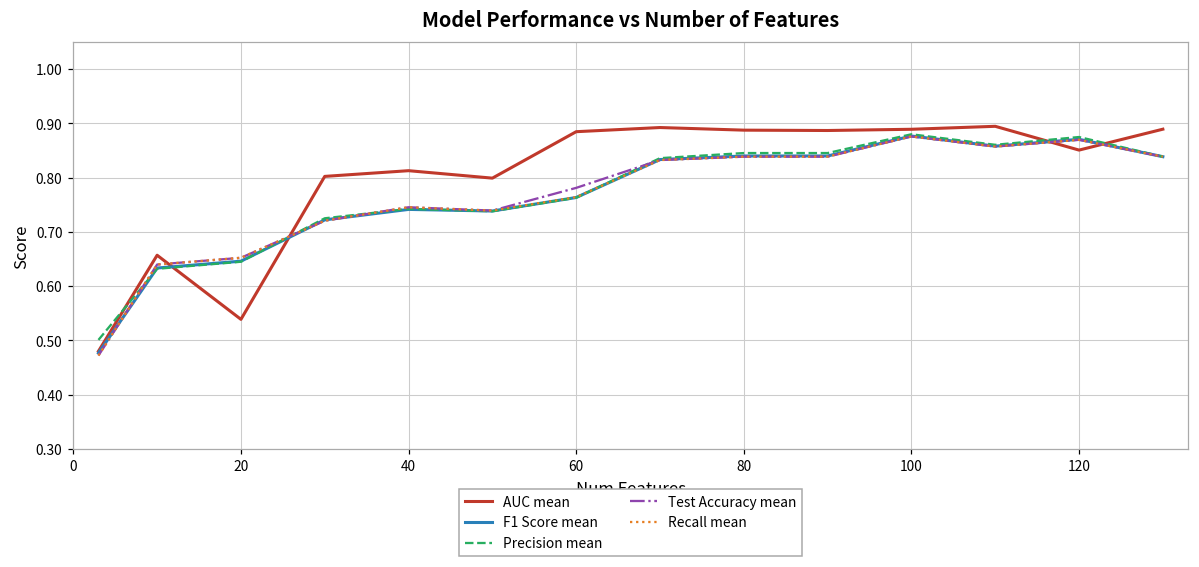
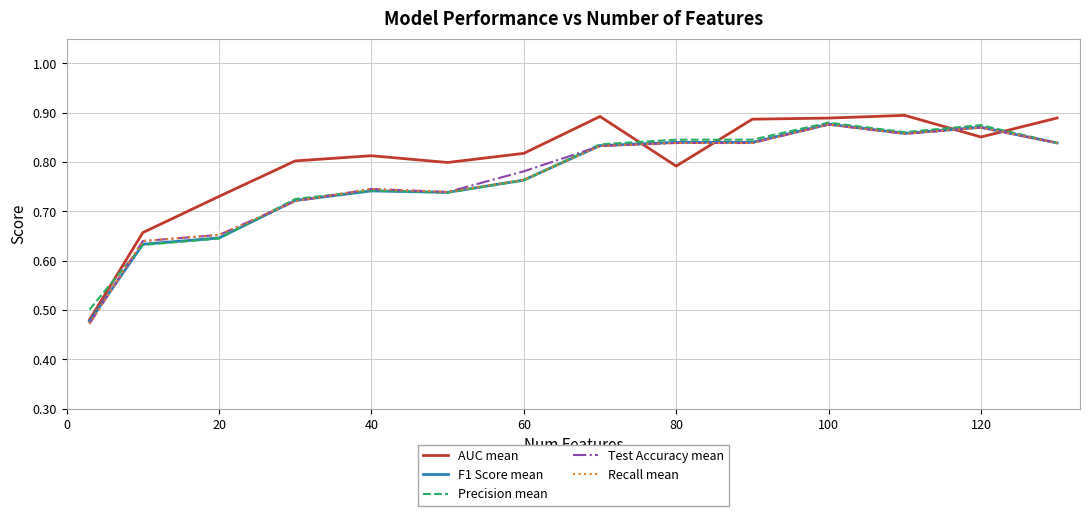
AUC mean, 20: 0.54 -> 0.73
AUC mean, 60: 0.88 -> 0.82
AUC mean, 80: 0.89 -> 0.79
